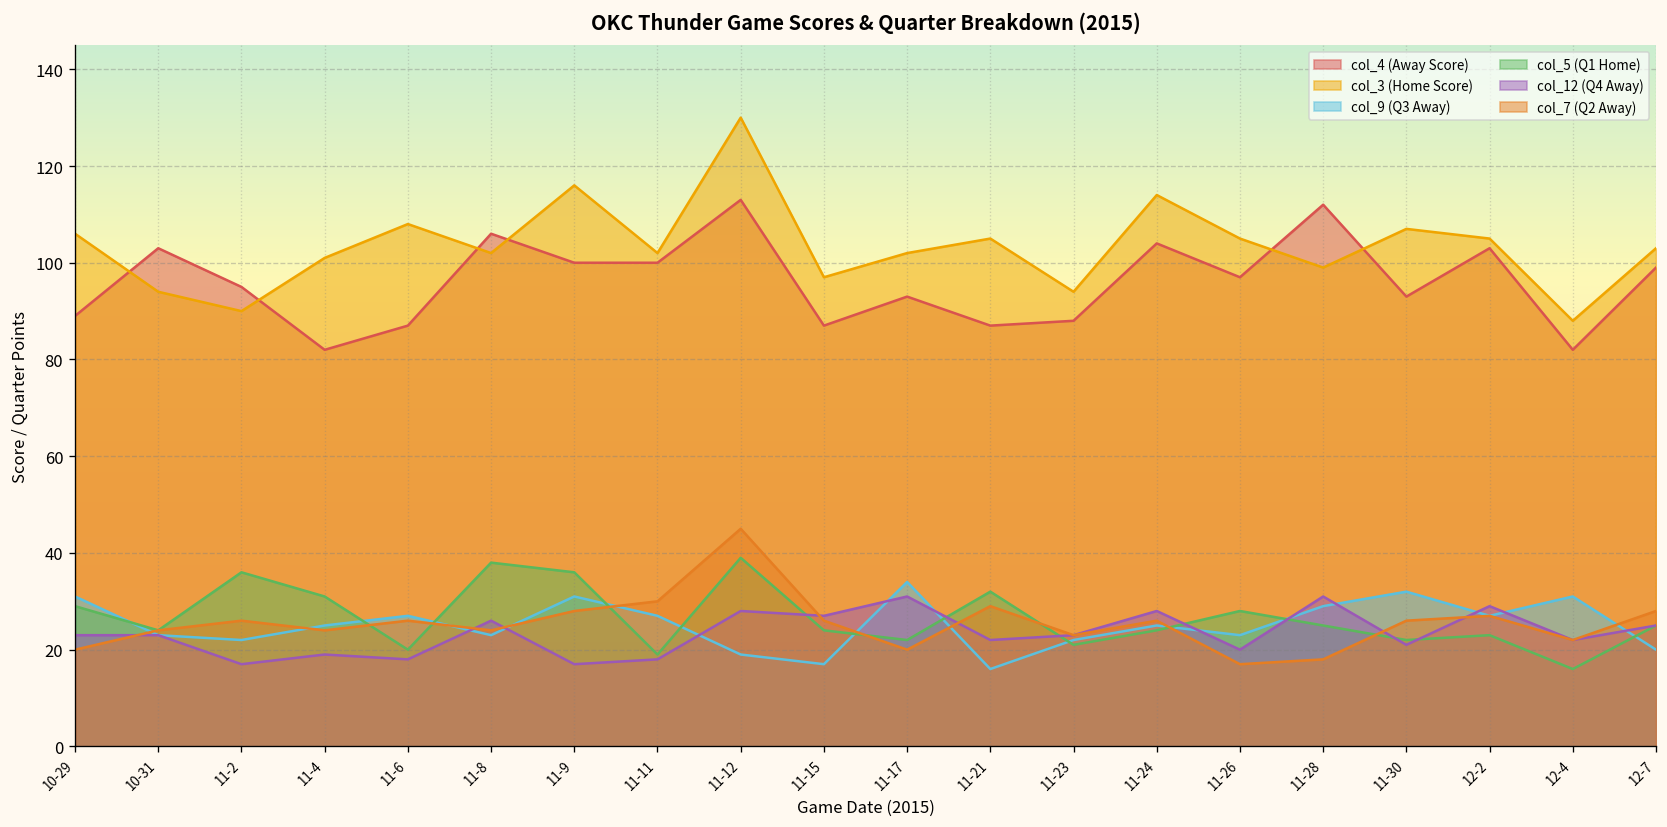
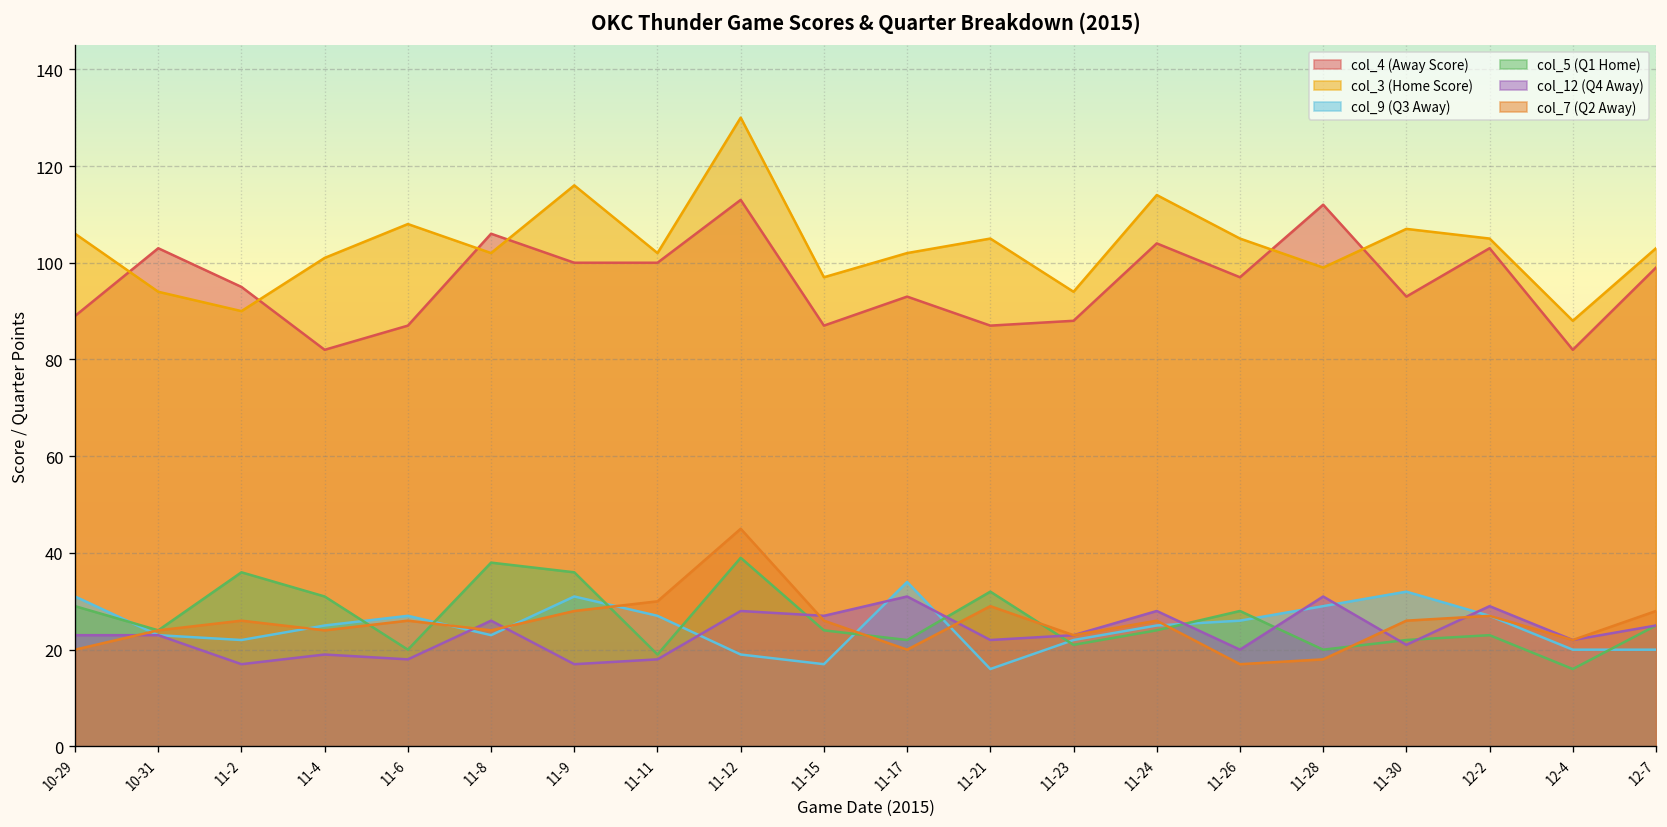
col_9 (Q3 Away), 11-26: 23 -> 26
col_5 (Q1 Home), 11-28: 25 -> 20
col_9 (Q3 Away), 12-4: 31 -> 20
